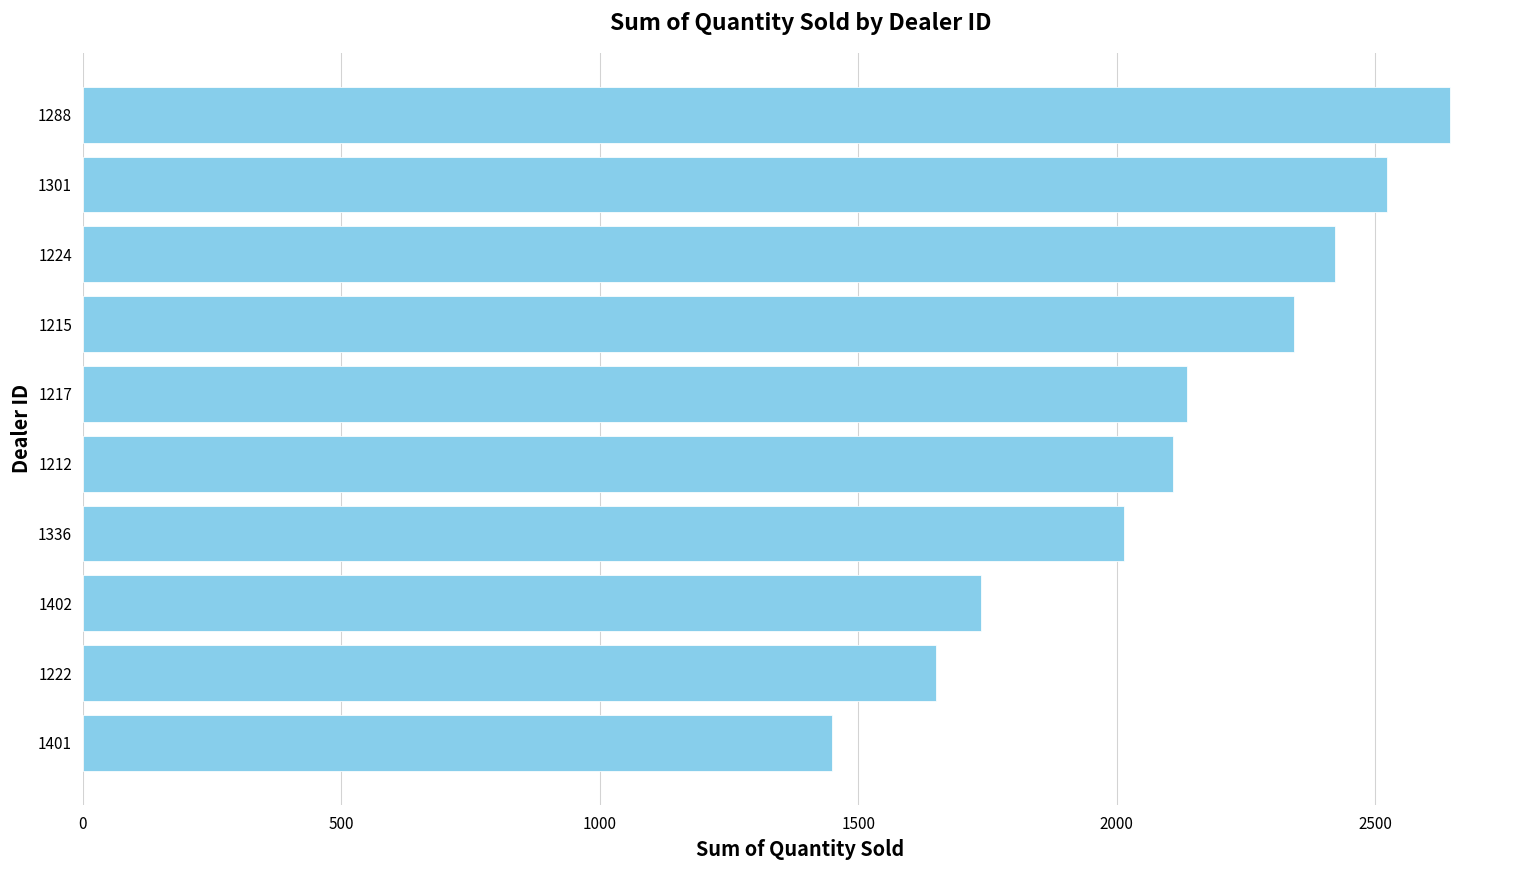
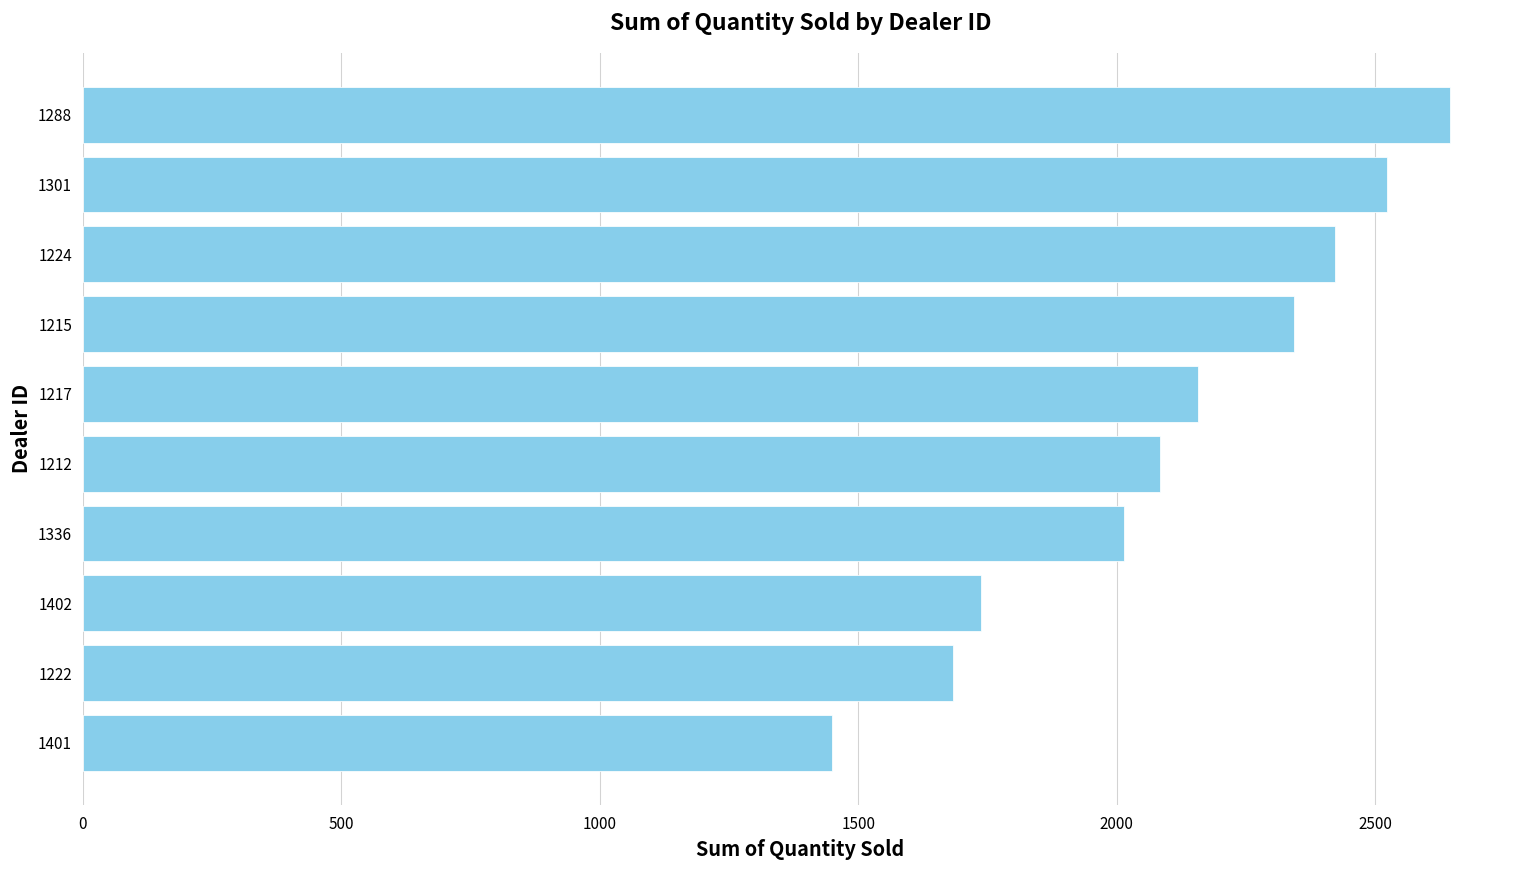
1217: 2140 -> 2160
1212: 2110 -> 2080
1222: 1650 -> 1680
